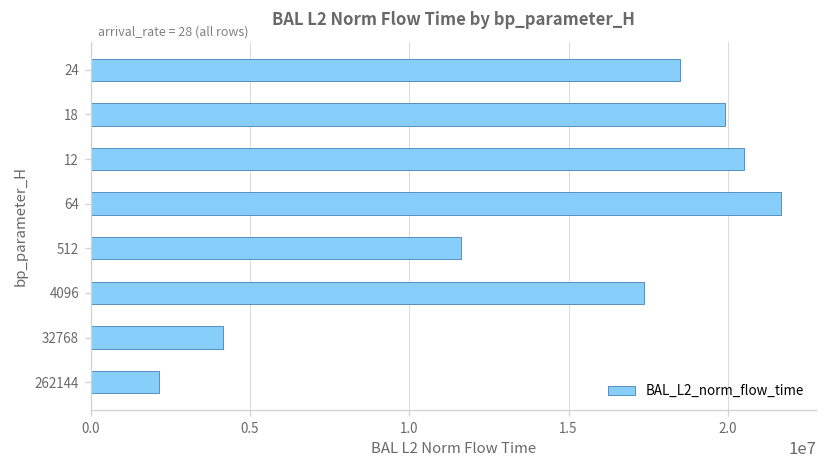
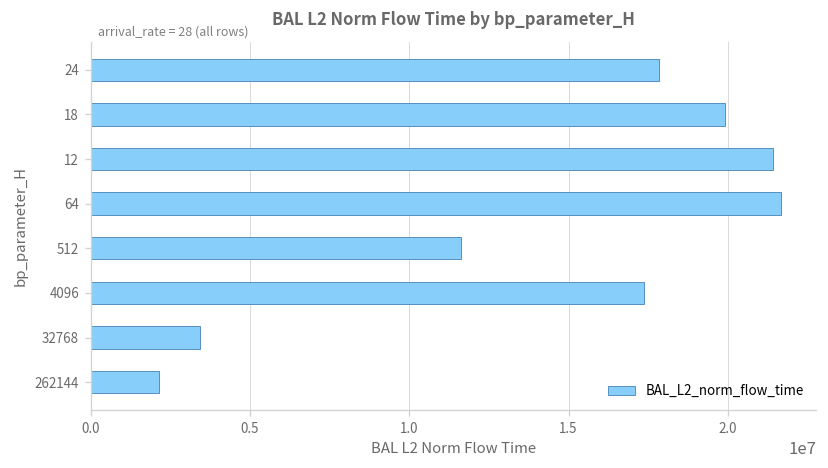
24: 18500000 -> 17800000
12: 20500000 -> 21400000
32768: 4200000 -> 3400000
